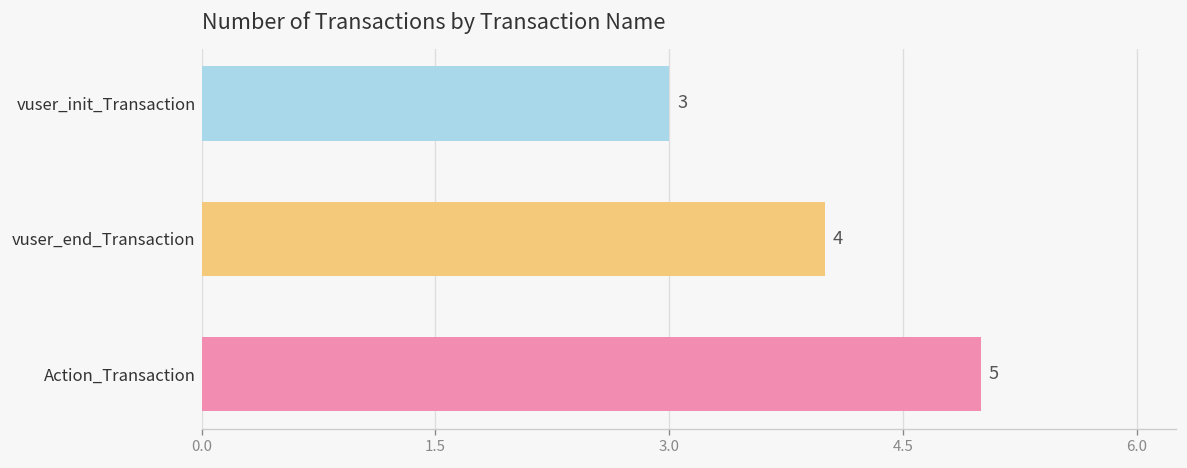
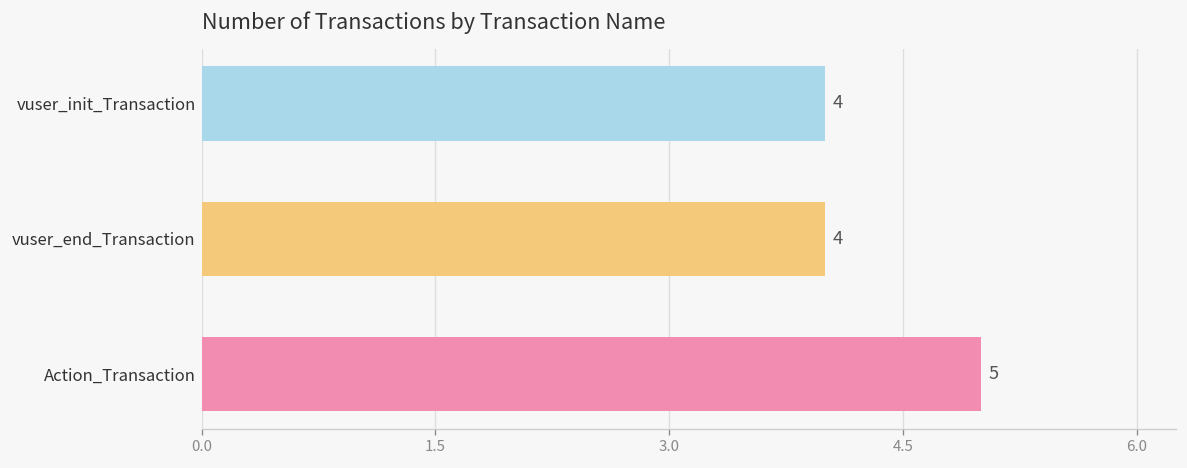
vuser_init_Transaction: 3 -> 4
